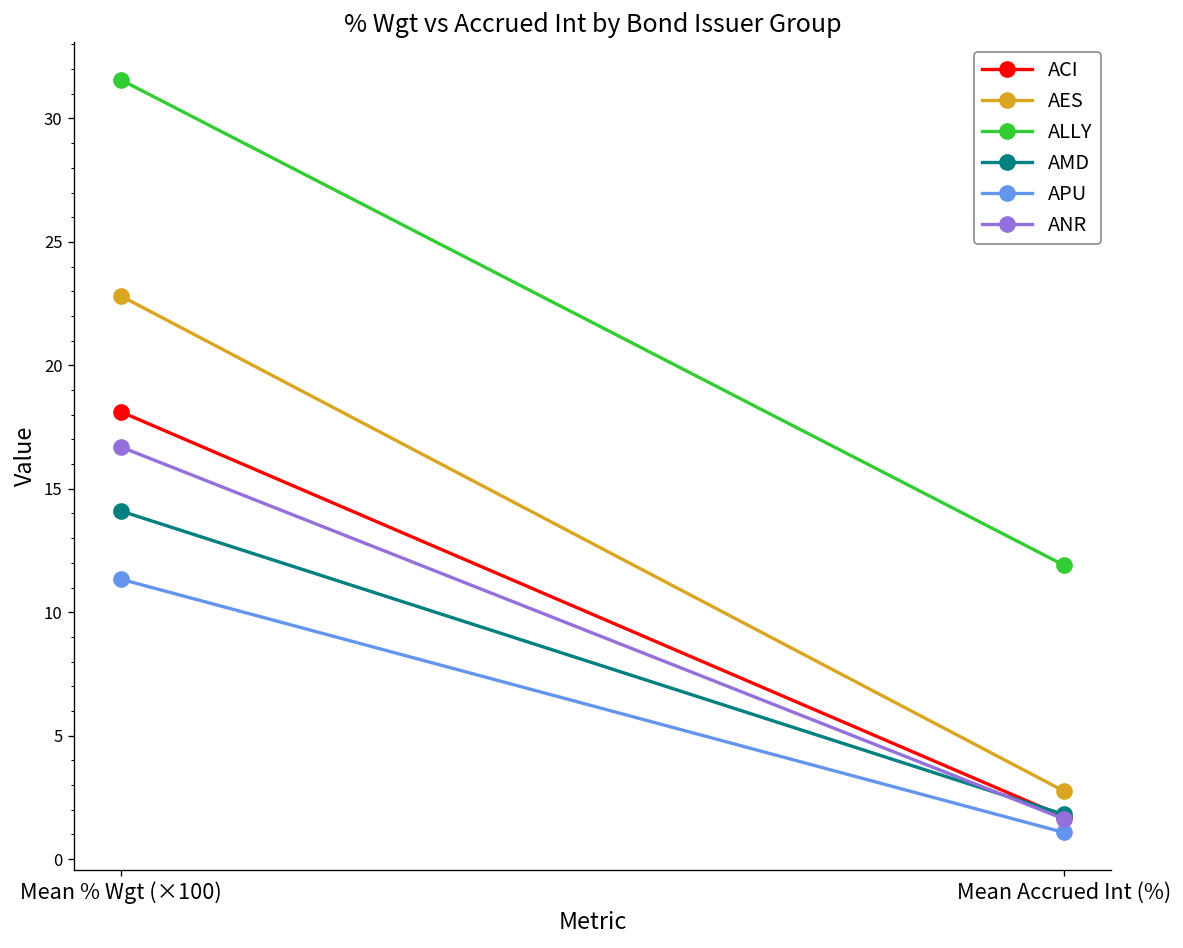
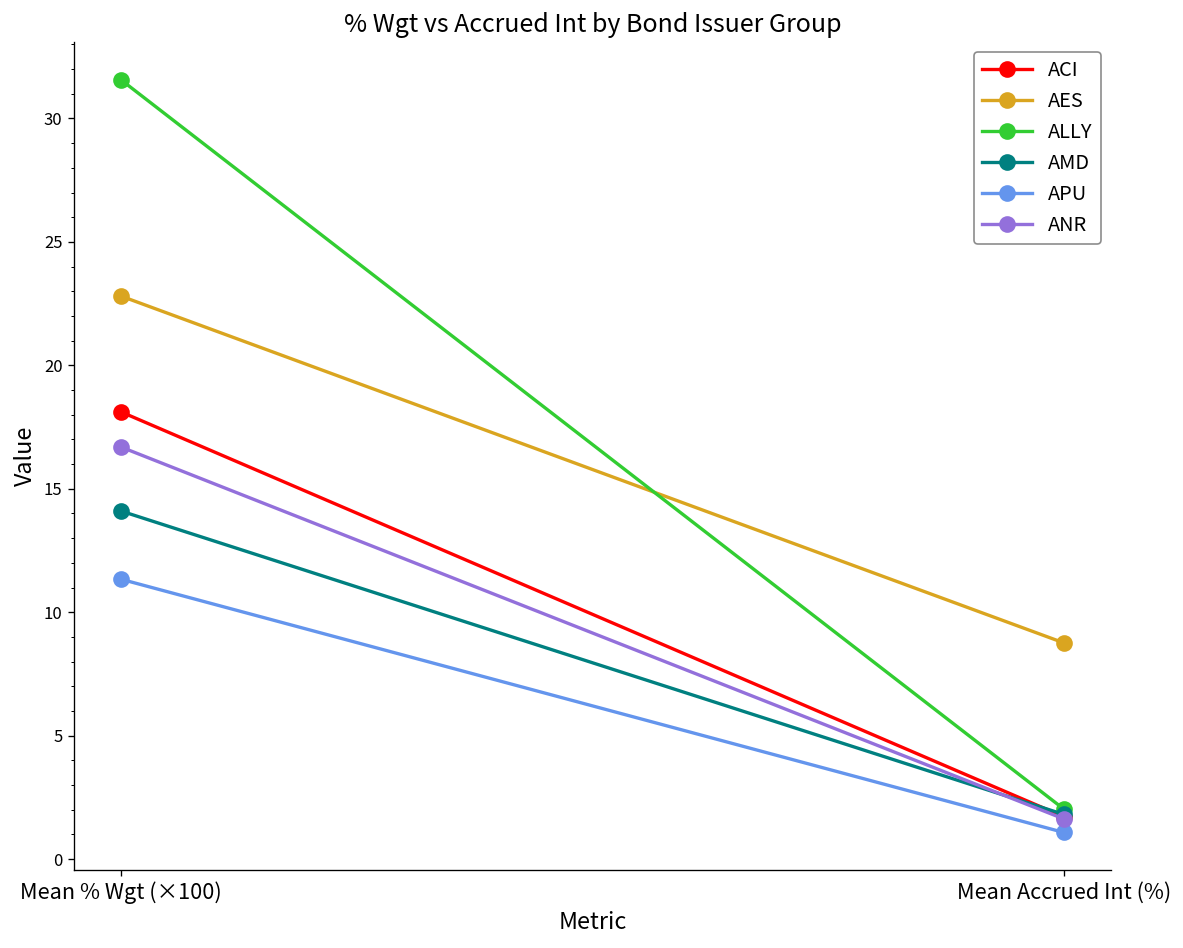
AES, Mean Accrued Int (%): 2.8 -> 8.8
ALLY, Mean Accrued Int (%): 11.9 -> 2.0
